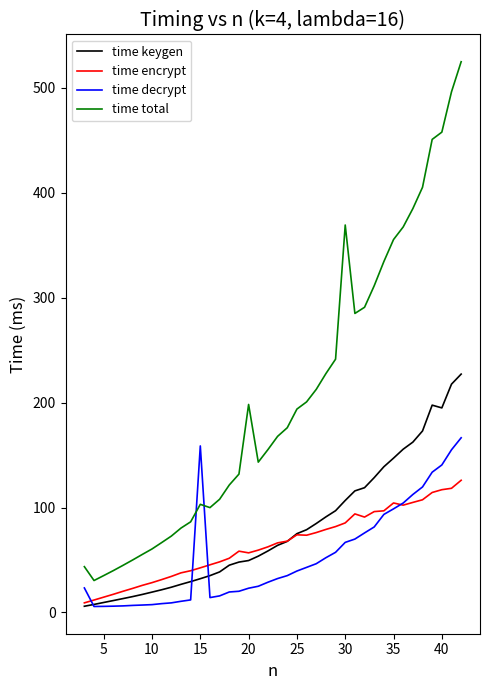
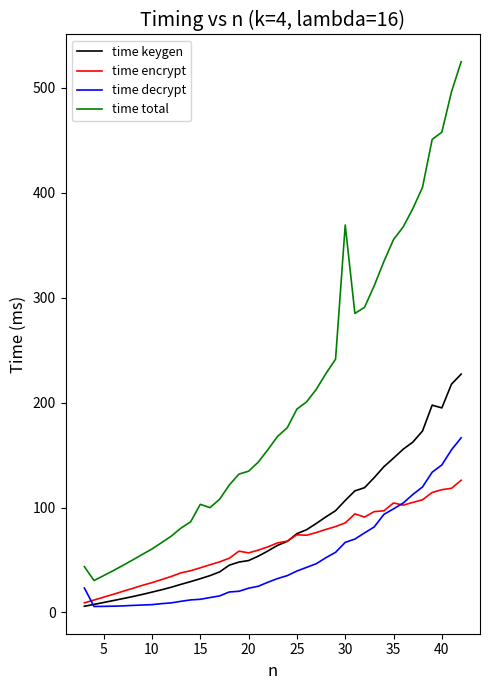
time decrypt, 15: 159 -> 13
time total, 20: 198 -> 135
